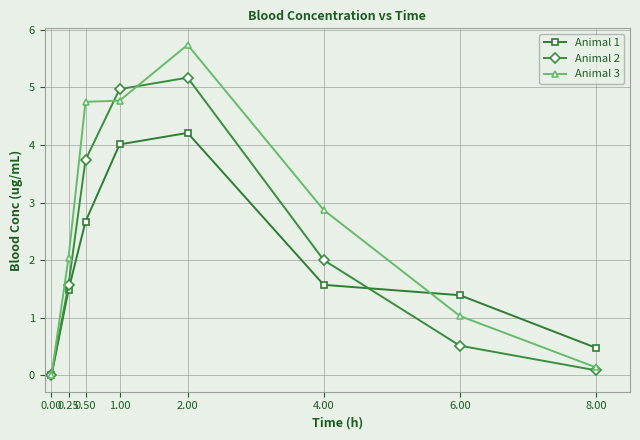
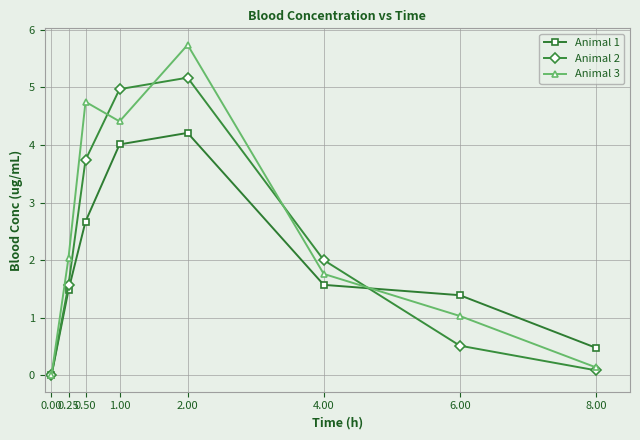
Animal 3, 1.00: 4.8 -> 4.4
Animal 3, 4.00: 2.9 -> 1.8
